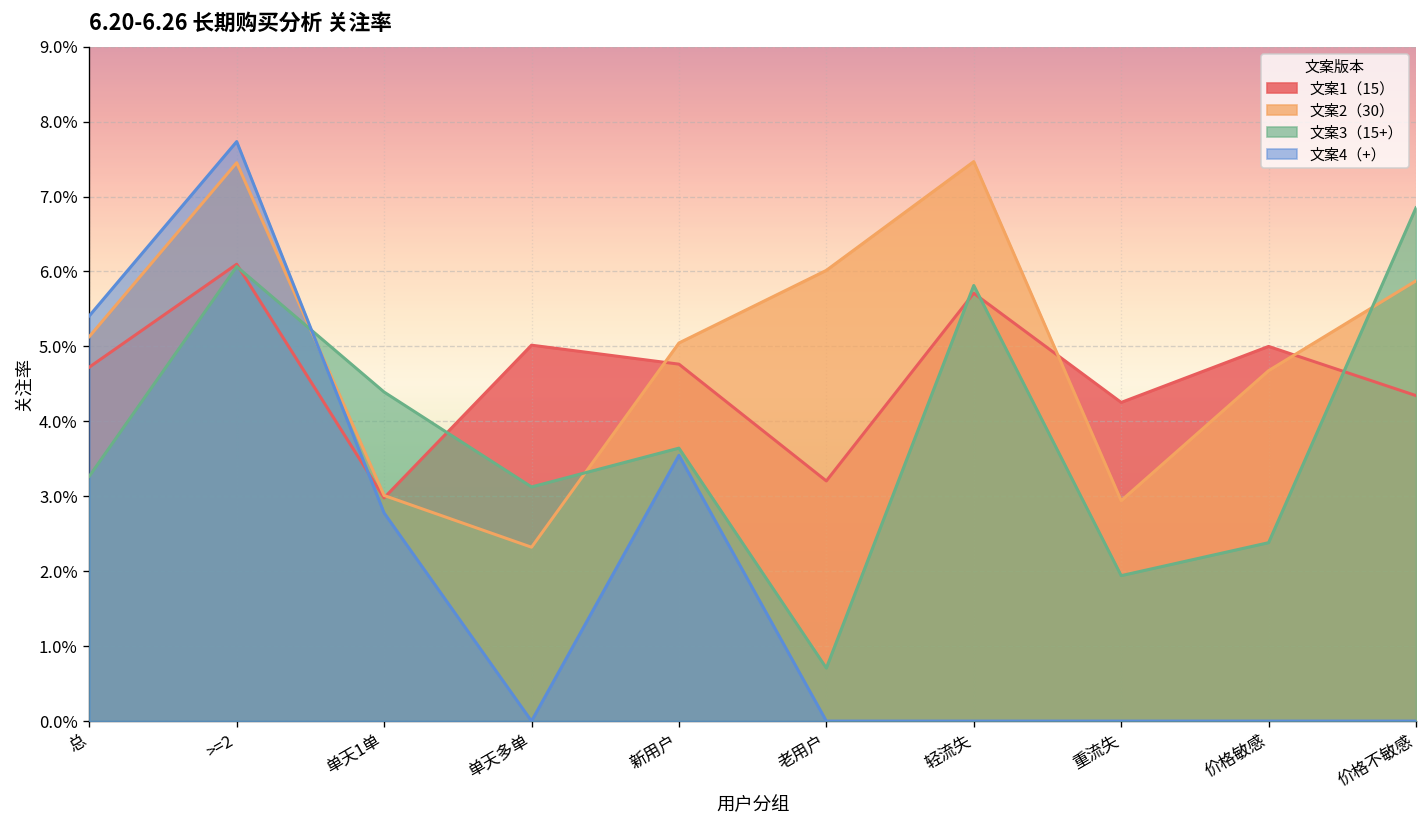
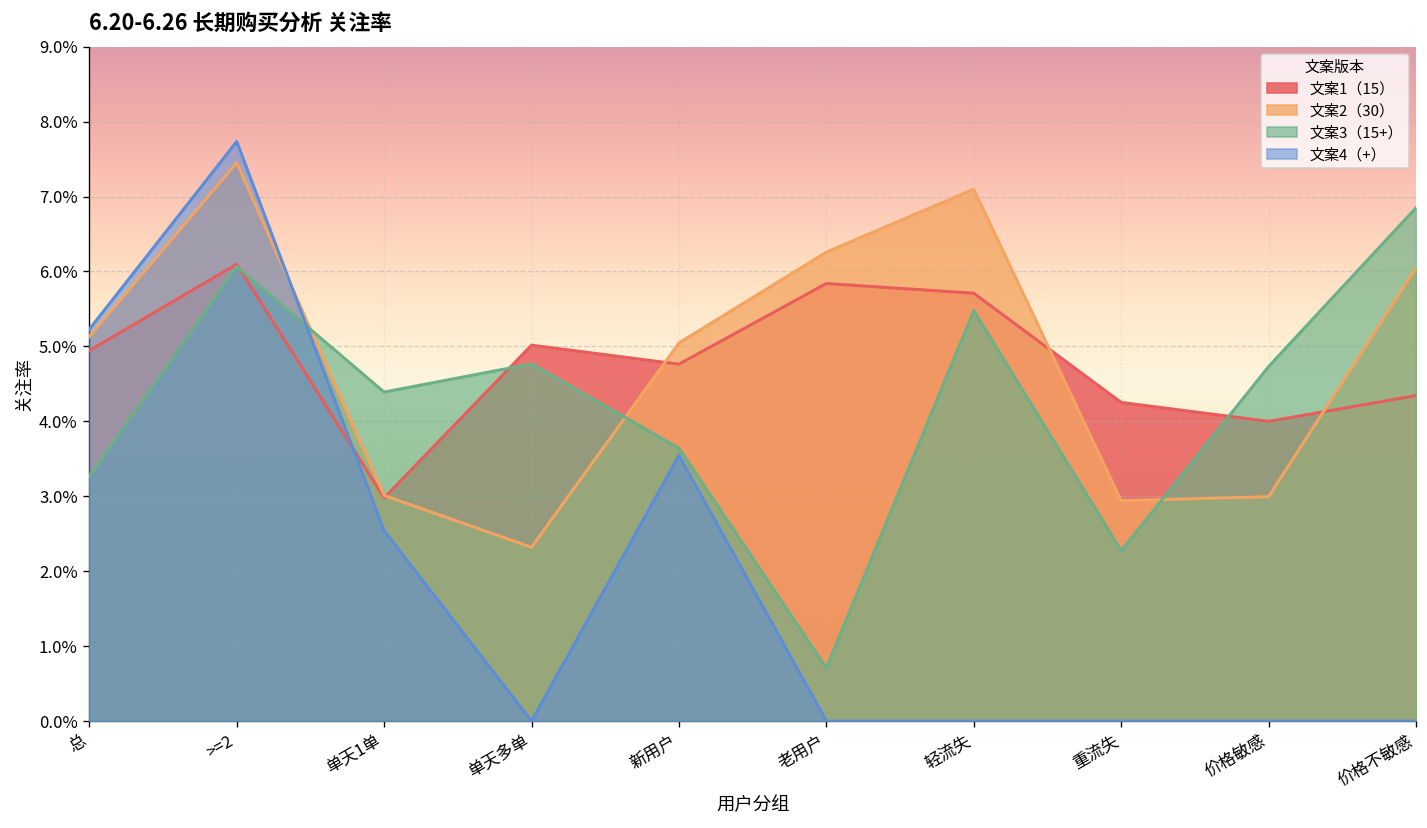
文案1（15）, 总: 4.7% -> 4.9%
文案4（+）, 总: 5.4% -> 5.2%
文案4（+）, 单天1单: 2.8% -> 2.5%
文案3（15+）, 单天多单: 3.1% -> 4.8%
文案1（15）, 老用户: 3.2% -> 5.8%
文案2（30）, 老用户: 6.0% -> 6.3%
文案2（30）, 轻流失: 7.5% -> 7.1%
文案3（15+）, 轻流失: 5.8% -> 5.5%
文案3（15+）, 重流失: 1.9% -> 2.3%
文案1（15）, 价格敏感: 5.0% -> 4.0%
文案2（30）, 价格敏感: 4.7% -> 3.0%
文案3（15+）, 价格敏感: 2.4% -> 4.7%
文案2（30）, 价格不敏感: 5.9% -> 6.0%
